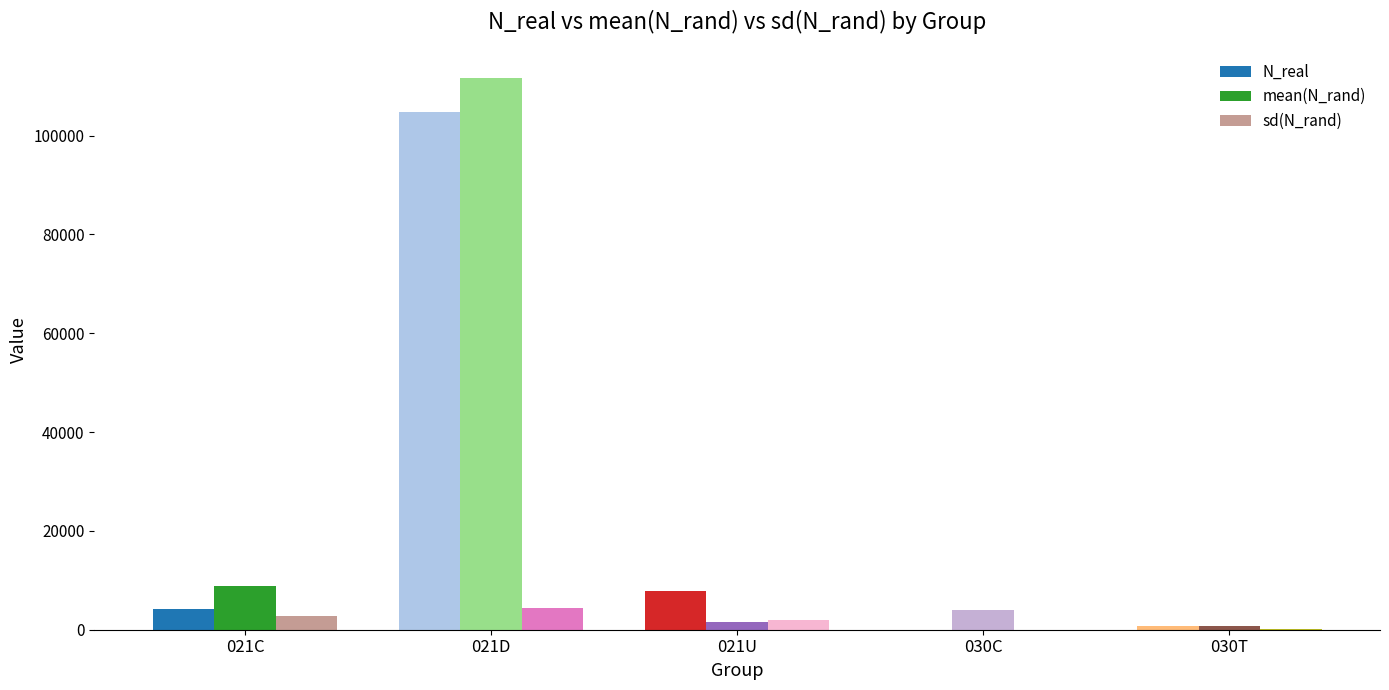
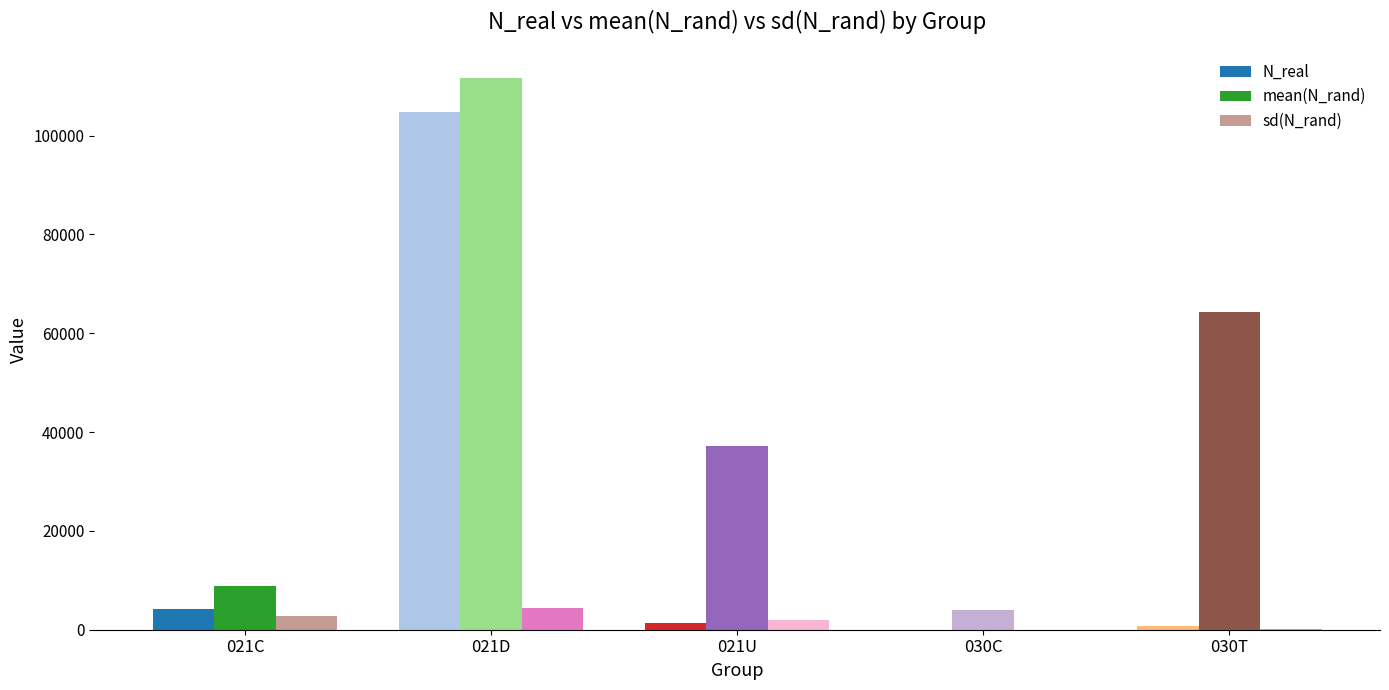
N_real, 021U: 8000 -> 1000
mean(N_rand), 021U: 2000 -> 37000
mean(N_rand), 030T: 1000 -> 64000
